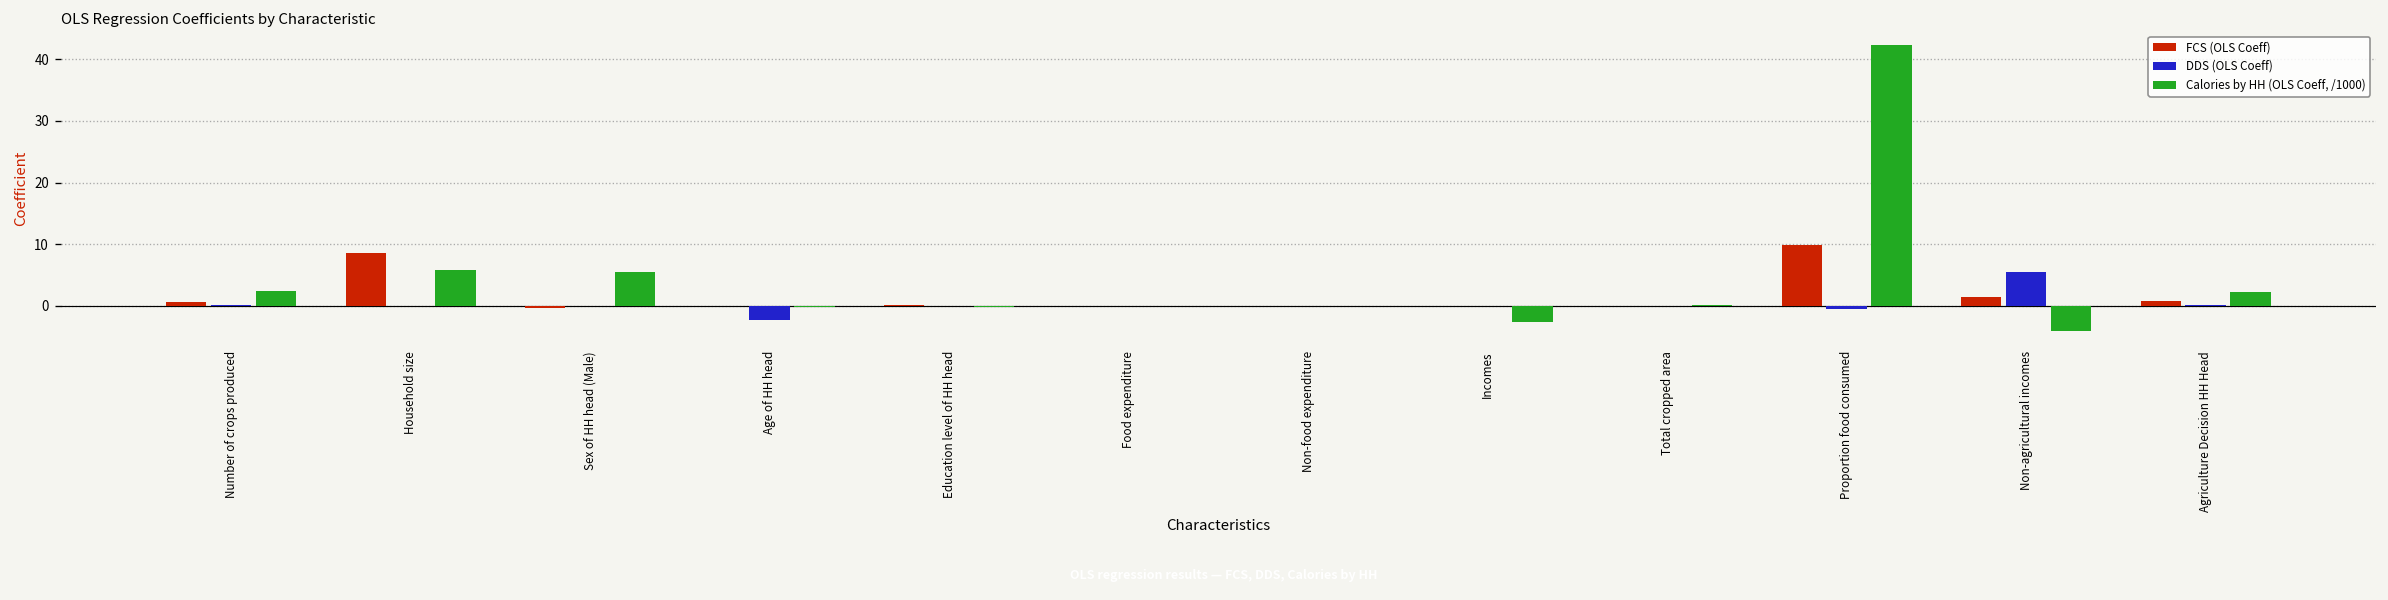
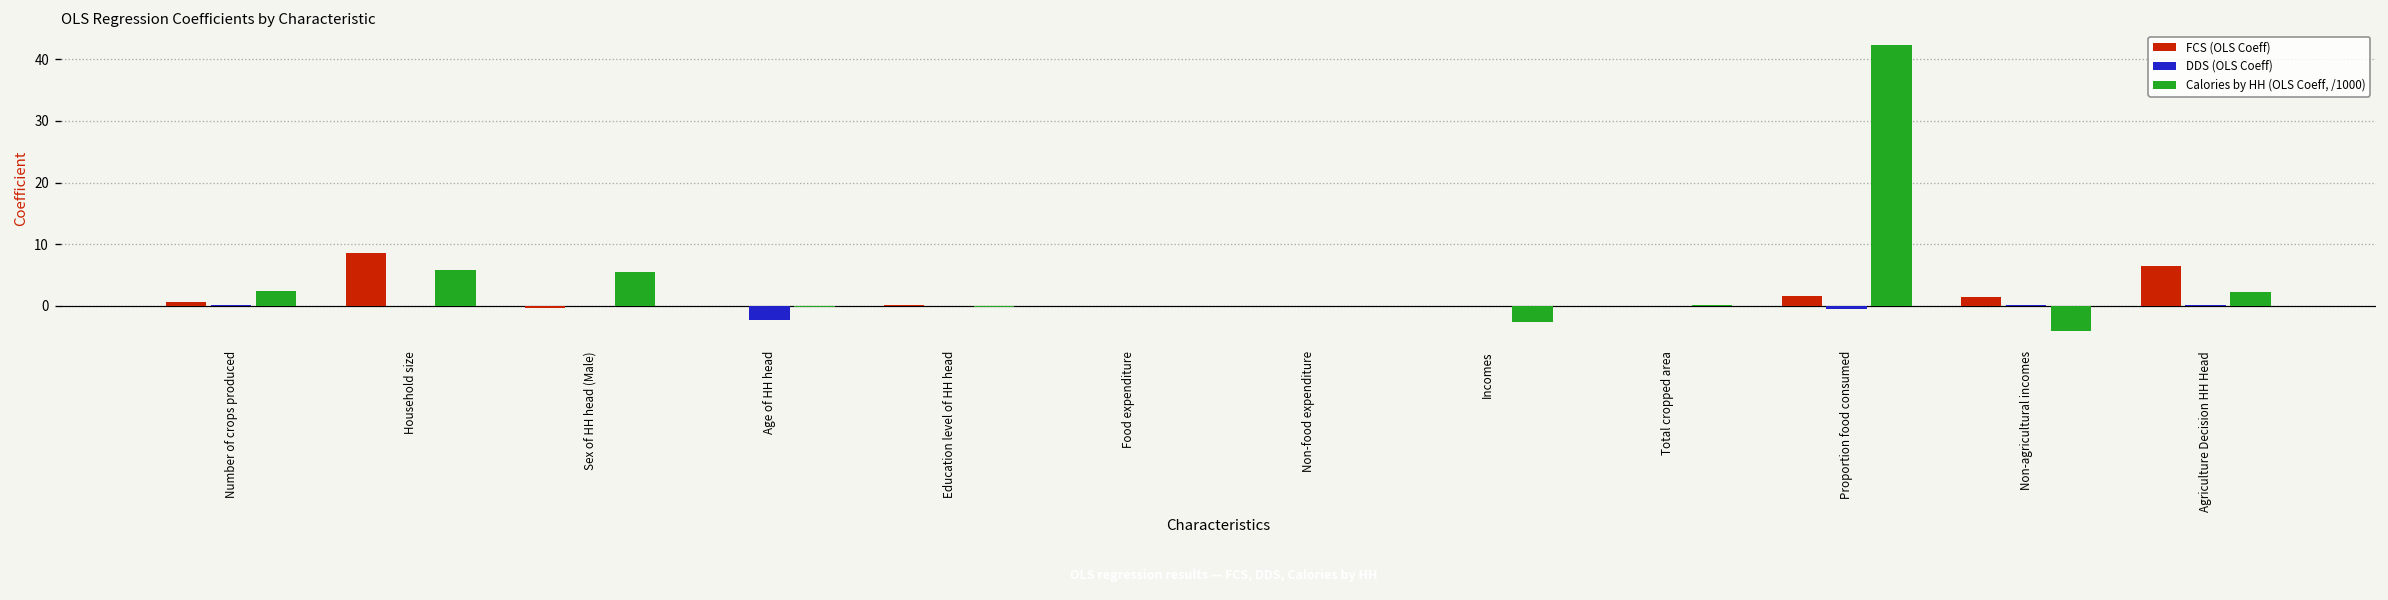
FCS (OLS Coeff), Proportion food consumed: 10 -> 2
DDS (OLS Coeff), Non-agricultural incomes: 5 -> 0
FCS (OLS Coeff), Agriculture Decision HH Head: 1 -> 6
